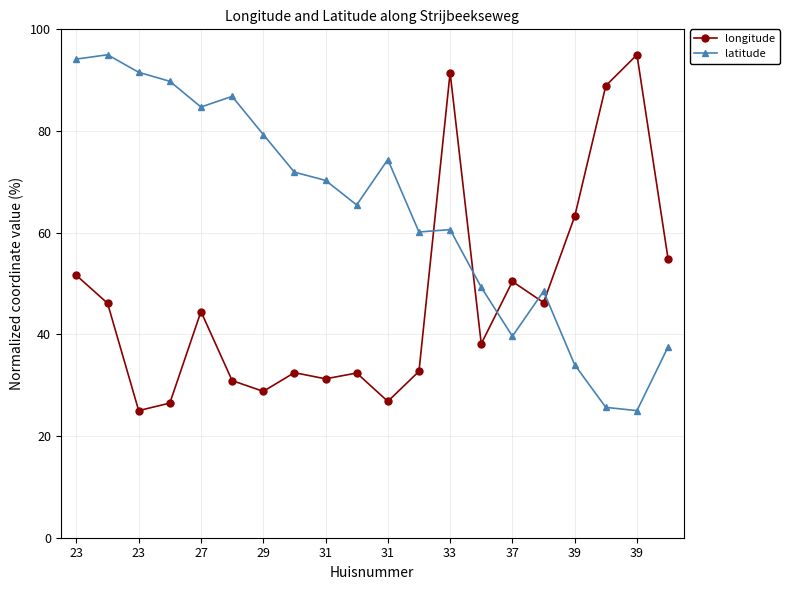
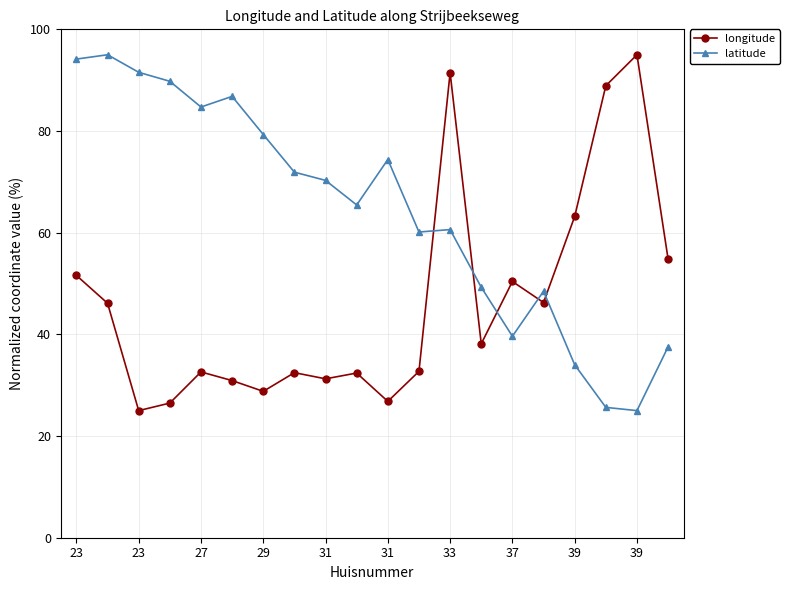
longitude, 27: 44 -> 33
